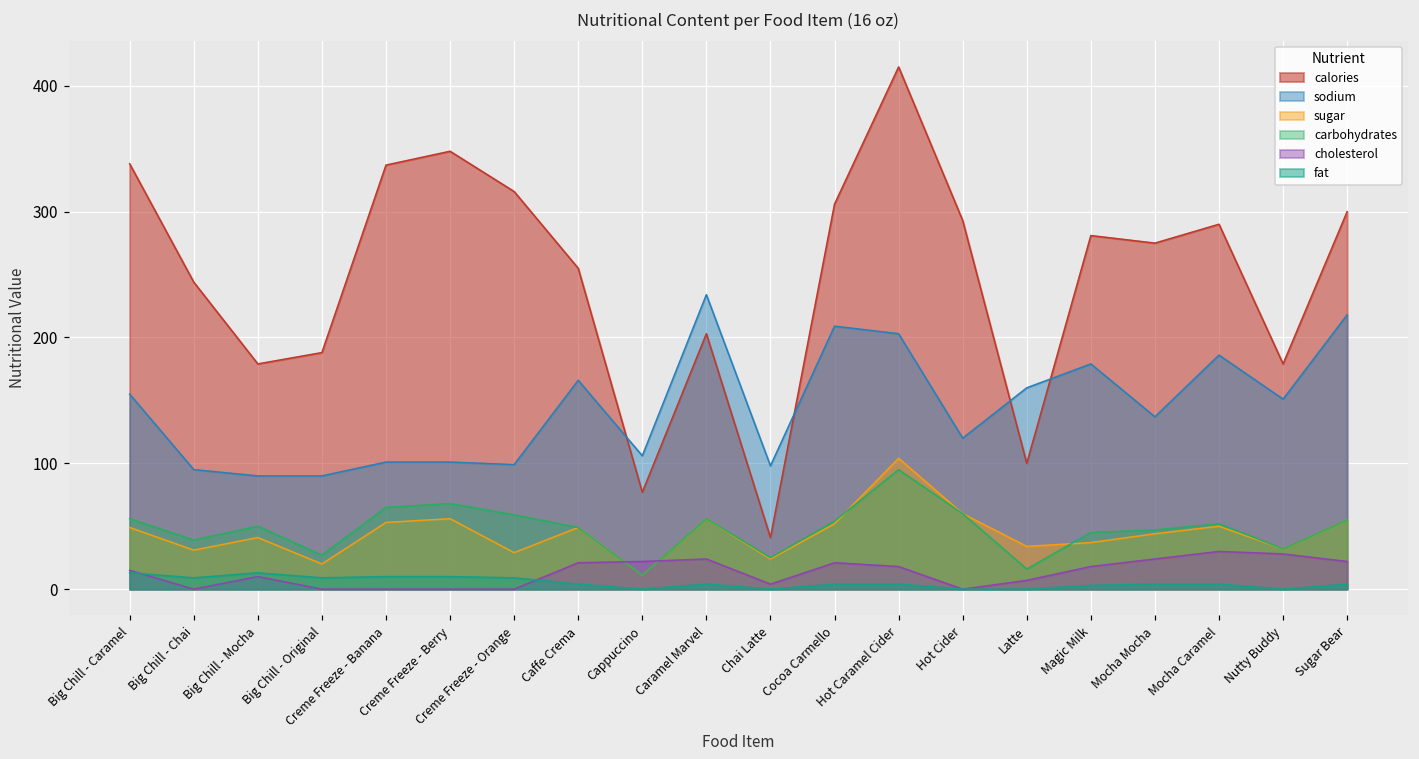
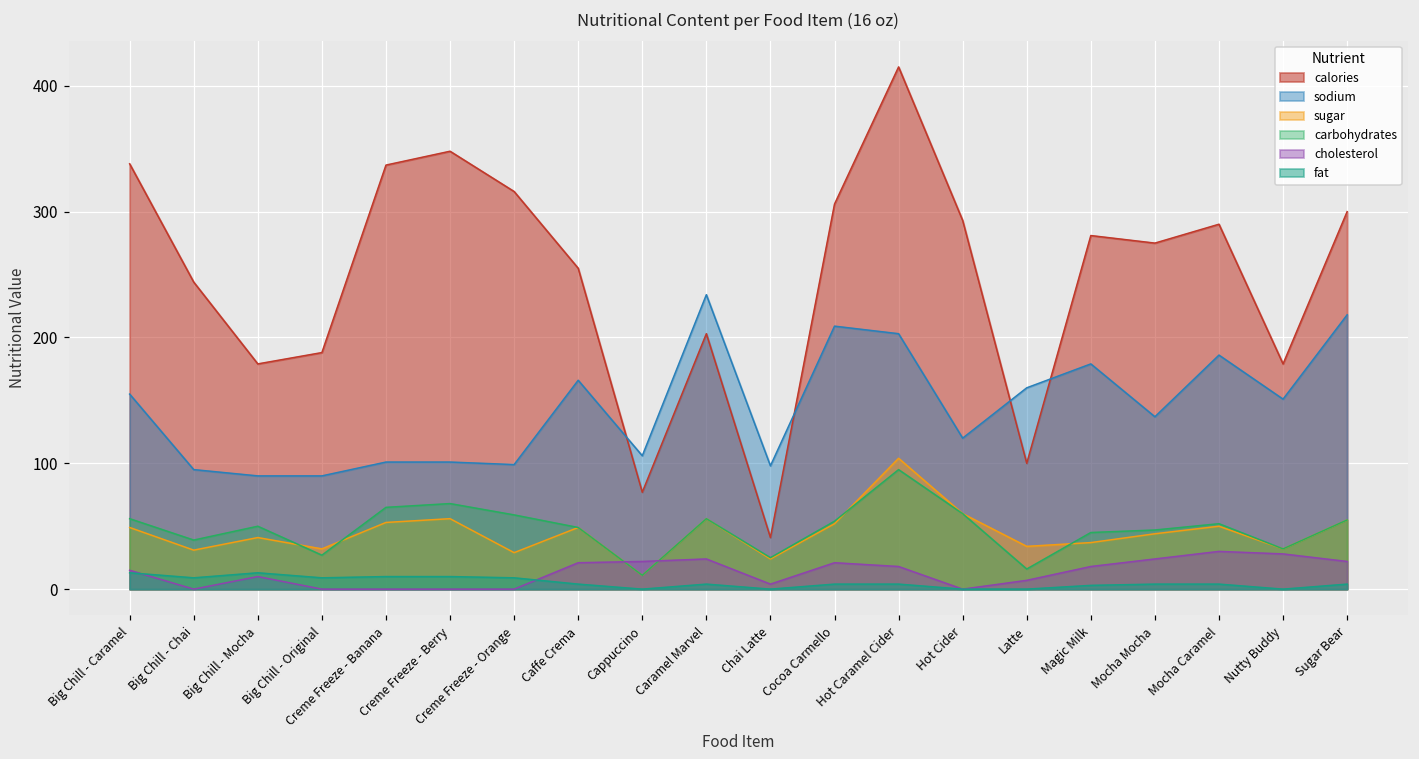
sugar, Big Chill - Original: 20 -> 32
